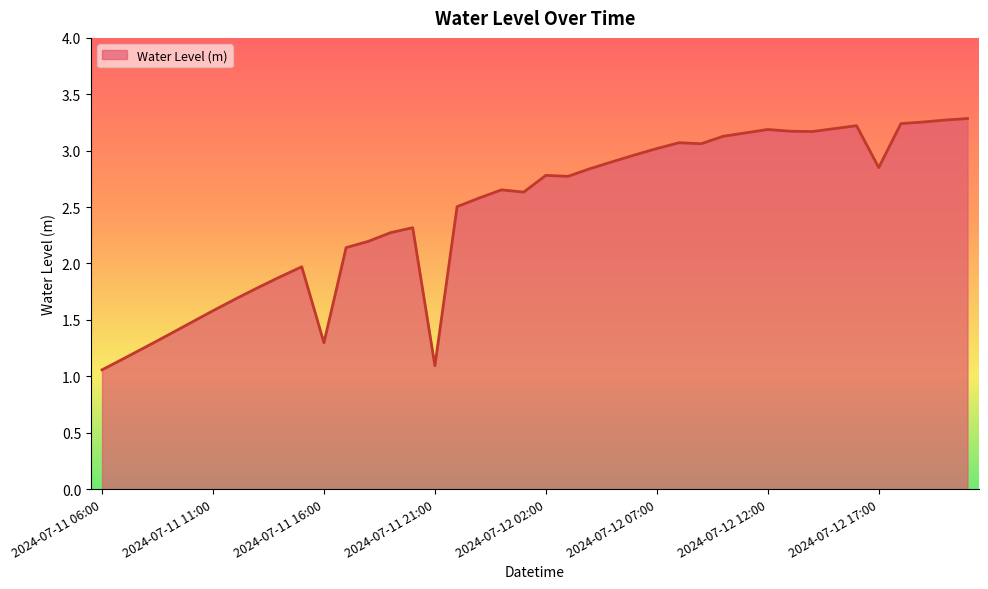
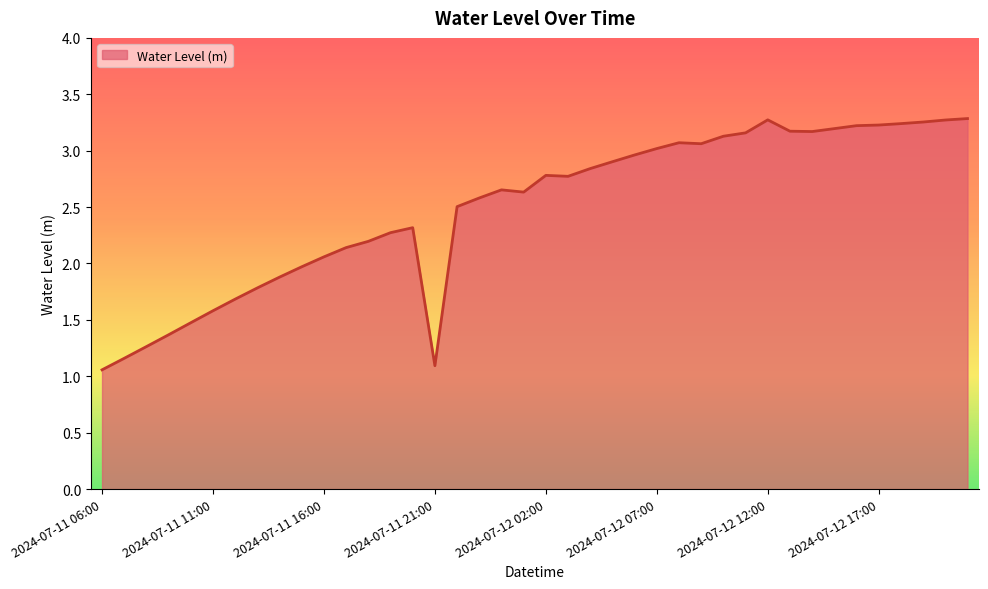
2024-07-11 16:00: 1.30 -> 2.06
2024-07-12 12:00: 3.19 -> 3.27
2024-07-12 17:00: 2.85 -> 3.23
